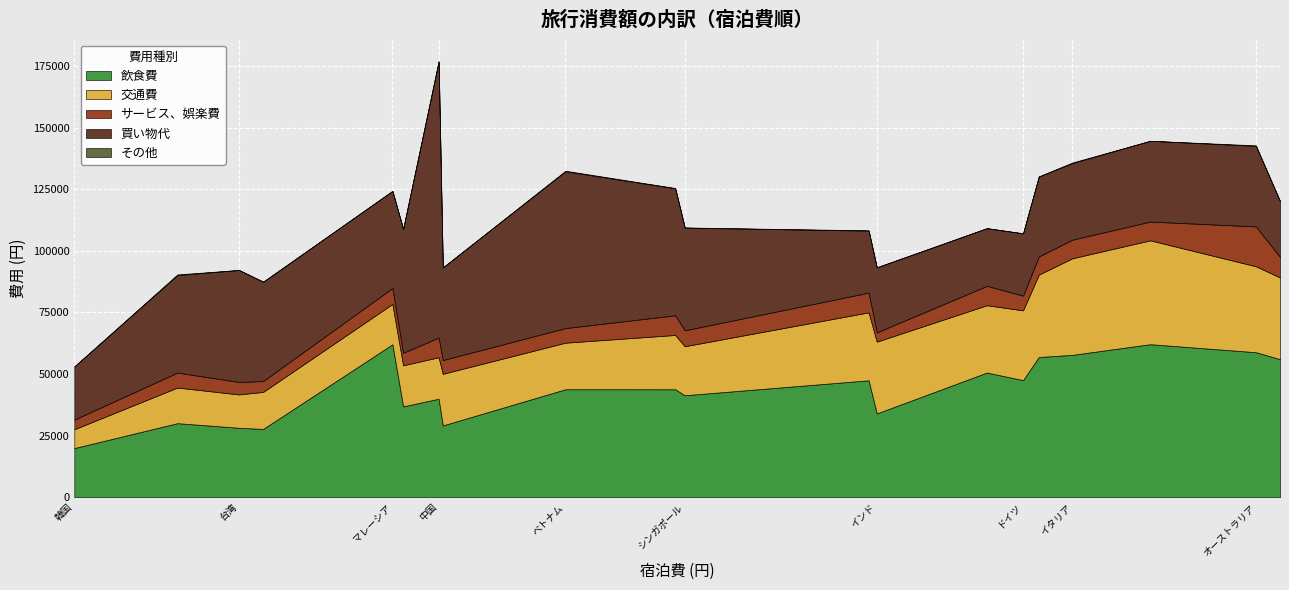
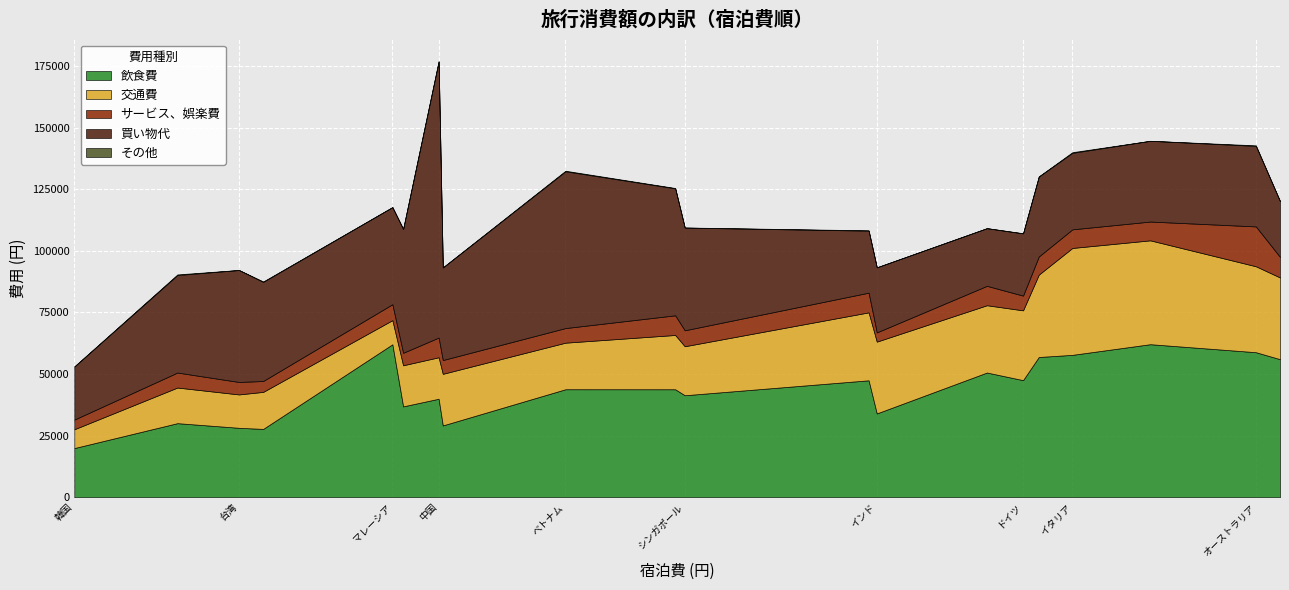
交通費, マレーシア: 16000 -> 10000
交通費, イタリア: 39000 -> 43000
